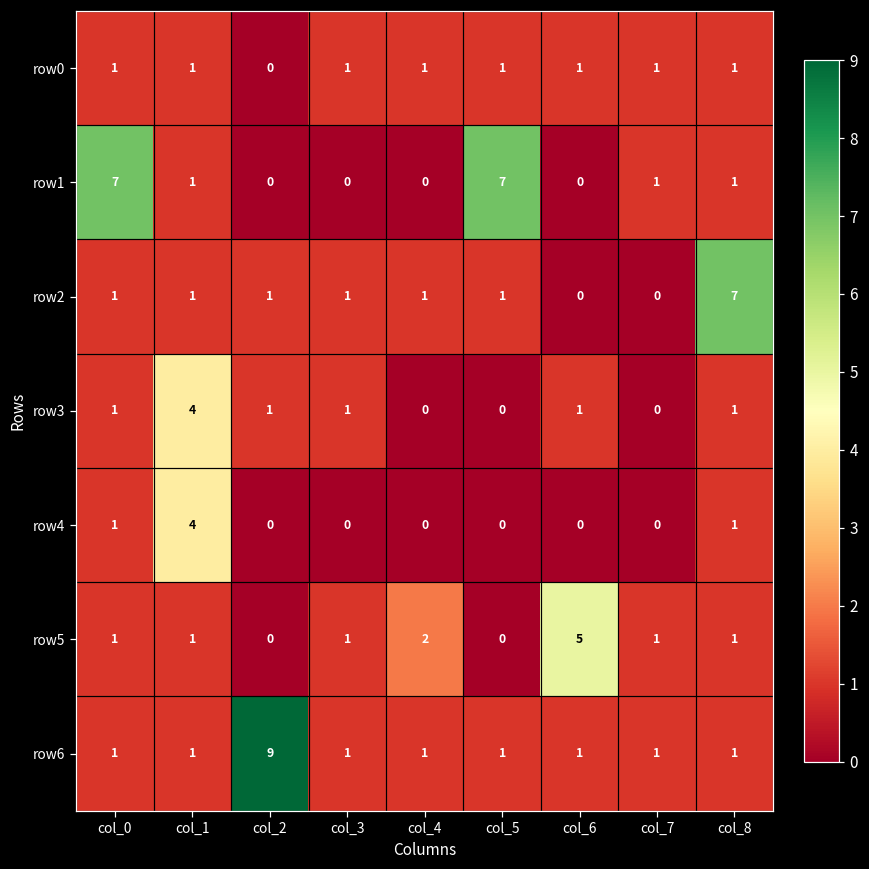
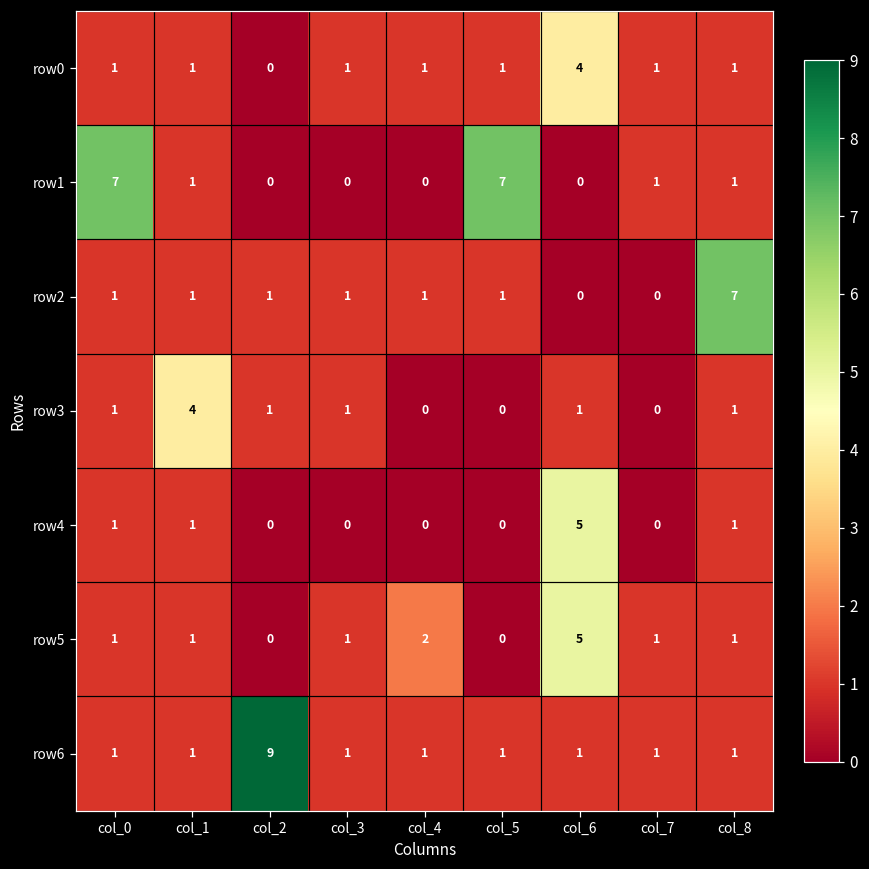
row0, col_6: 1 -> 4
row4, col_1: 4 -> 1
row4, col_6: 0 -> 5
